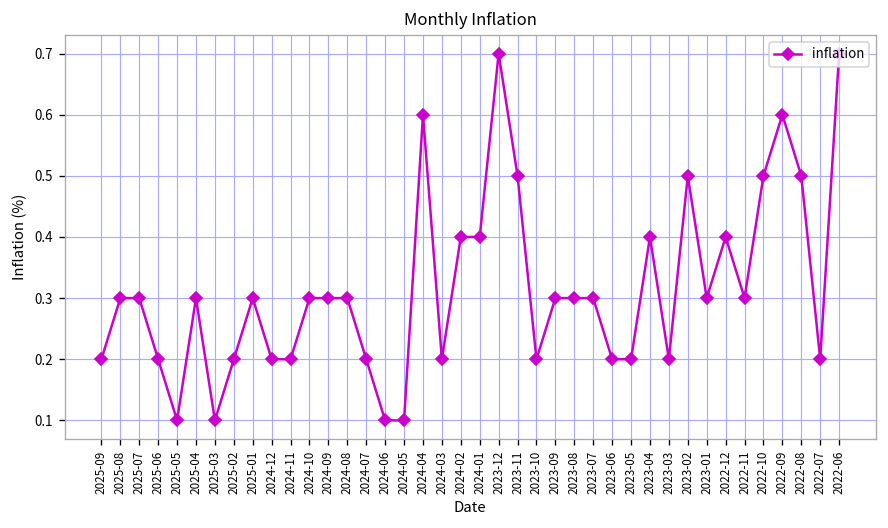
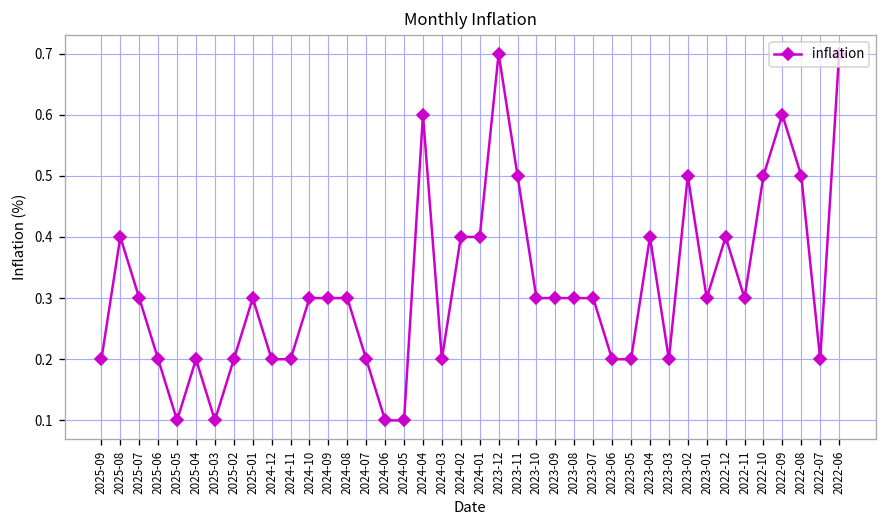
2025-08: 0.3 -> 0.4
2025-04: 0.3 -> 0.2
2023-10: 0.2 -> 0.3
